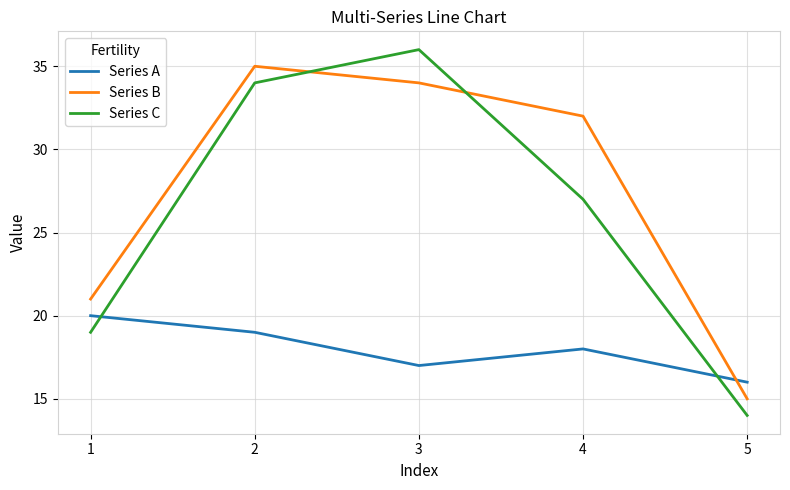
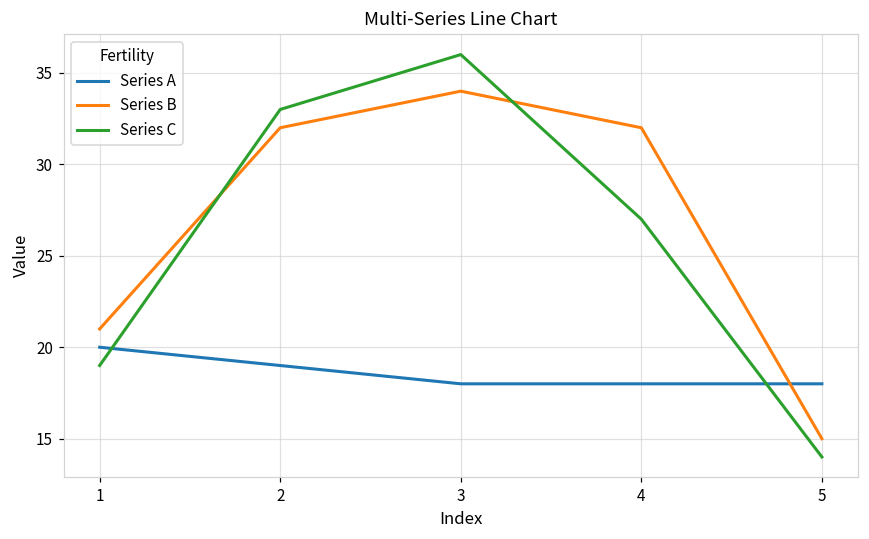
Series B, 2: 35 -> 32
Series C, 2: 34 -> 33
Series A, 3: 17 -> 18
Series A, 5: 16 -> 18
